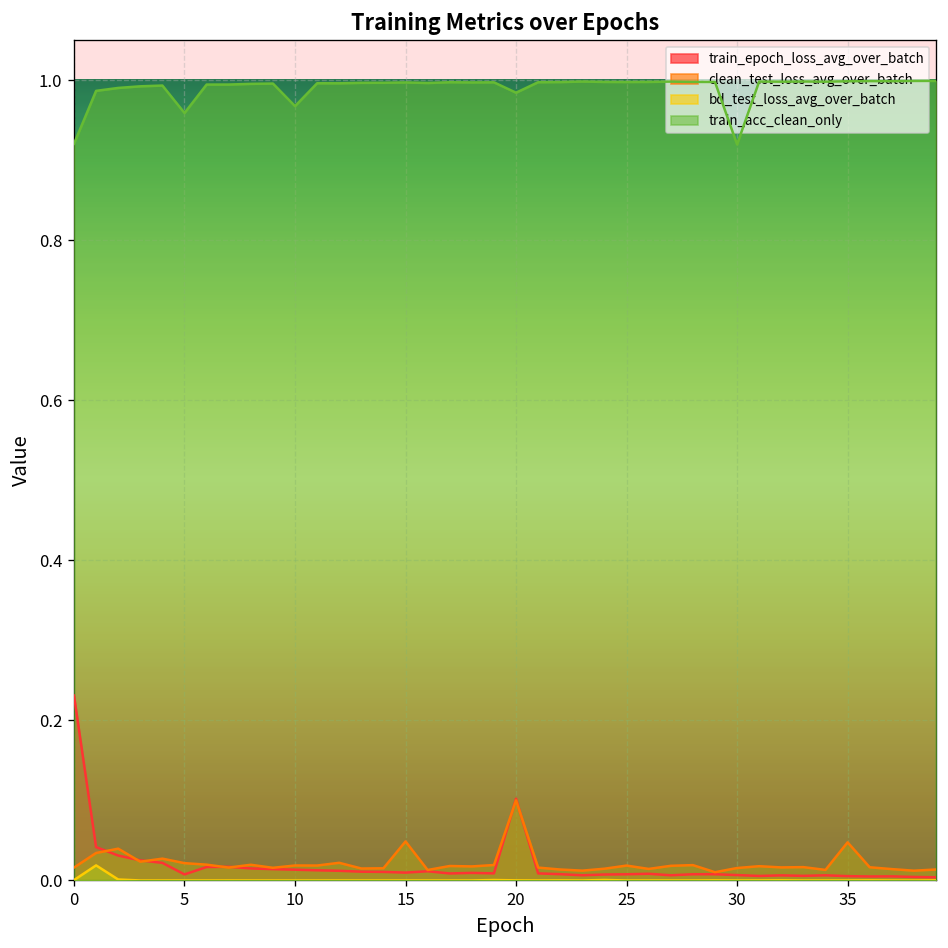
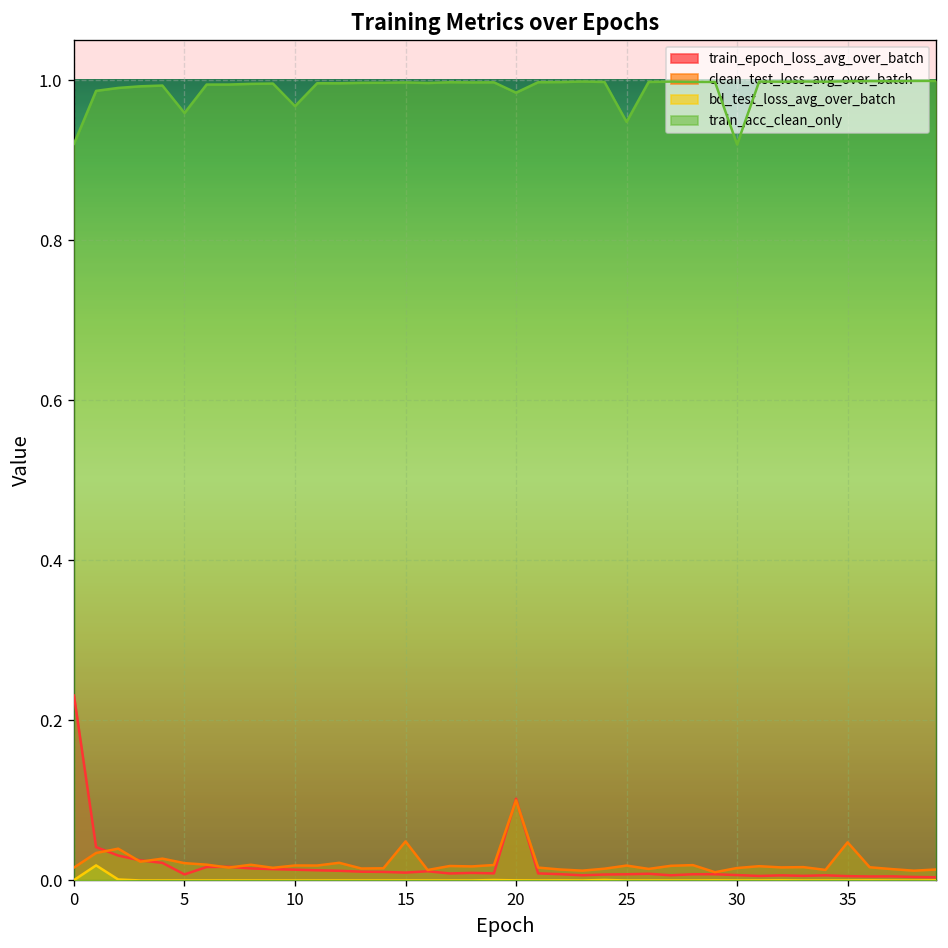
train_acc_clean_only, 25: 1.00 -> 0.95
